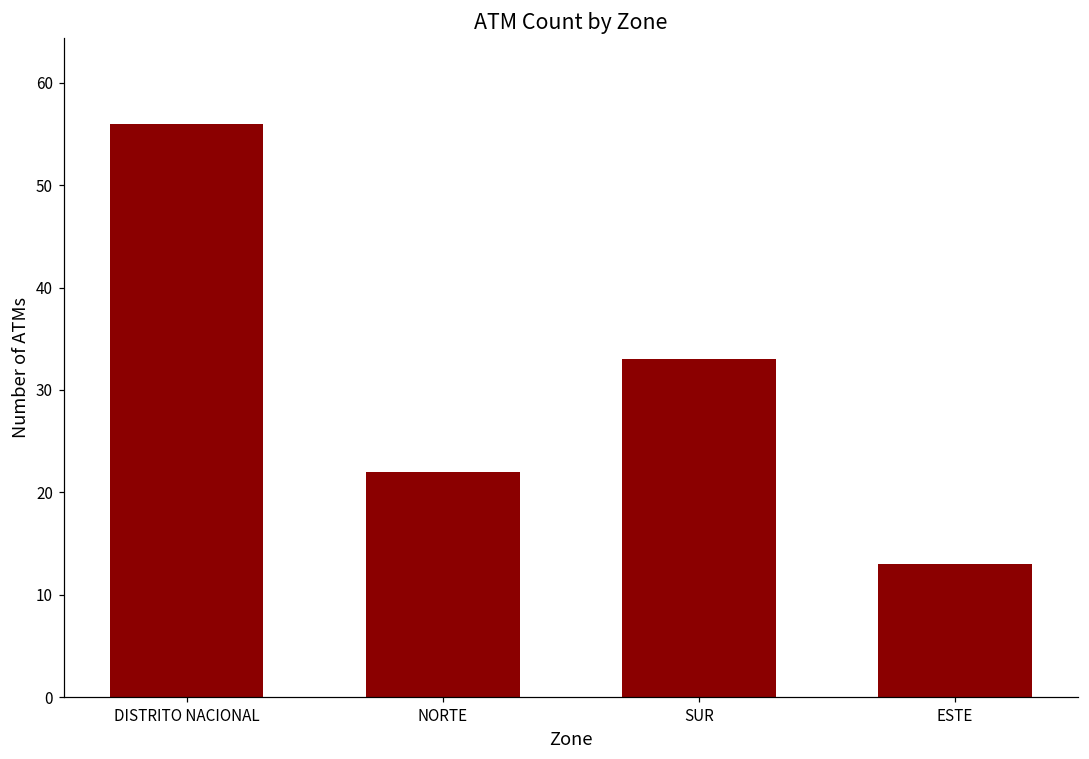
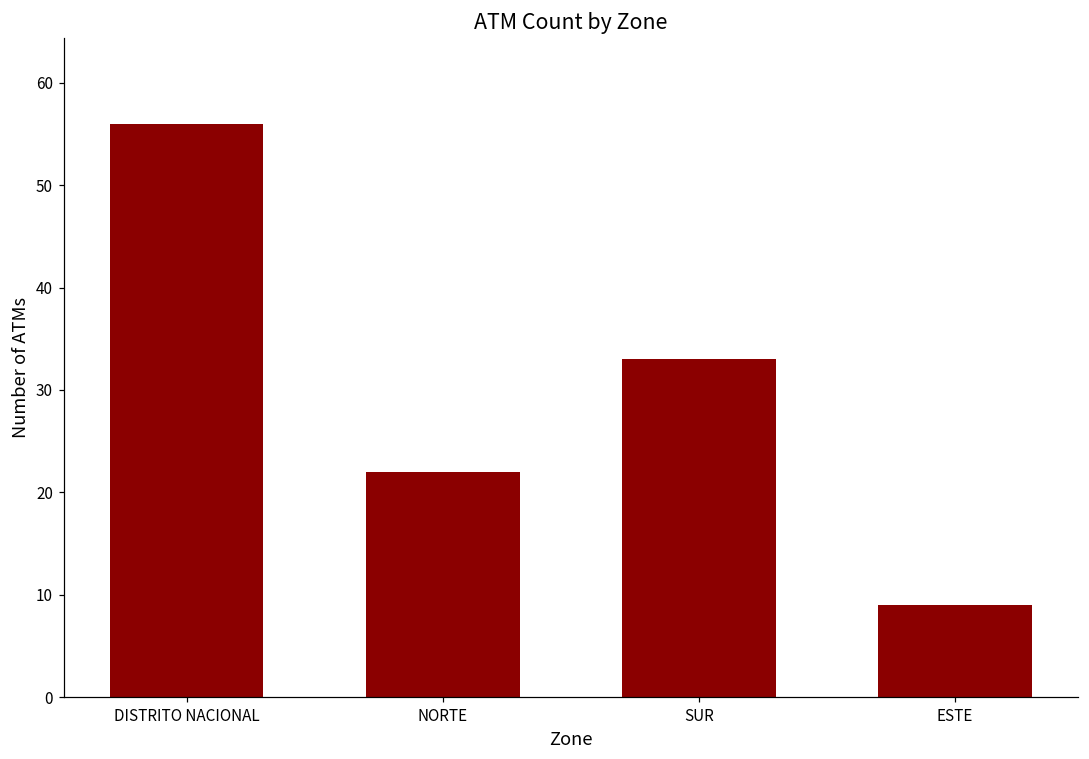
ESTE: 13 -> 9
